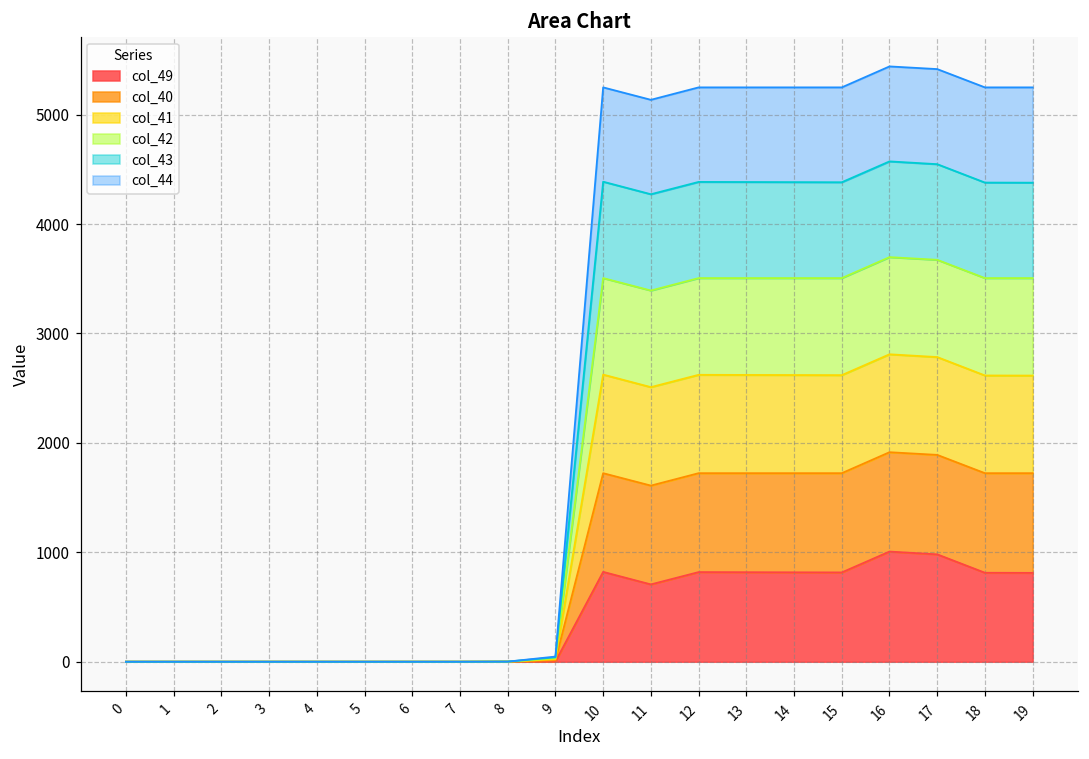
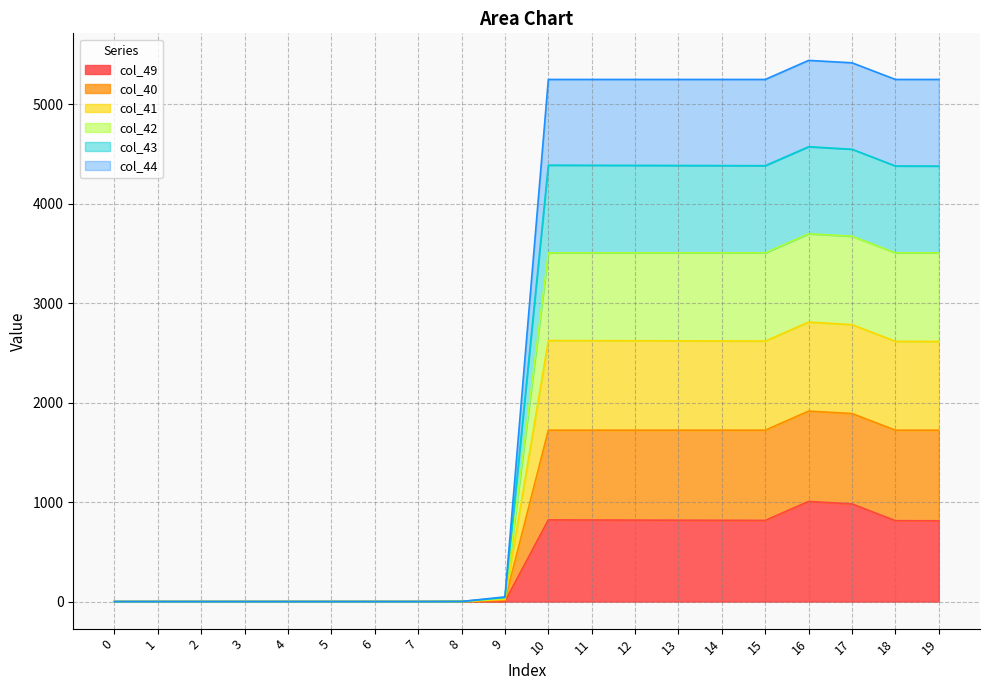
col_49, 11: 700 -> 800
